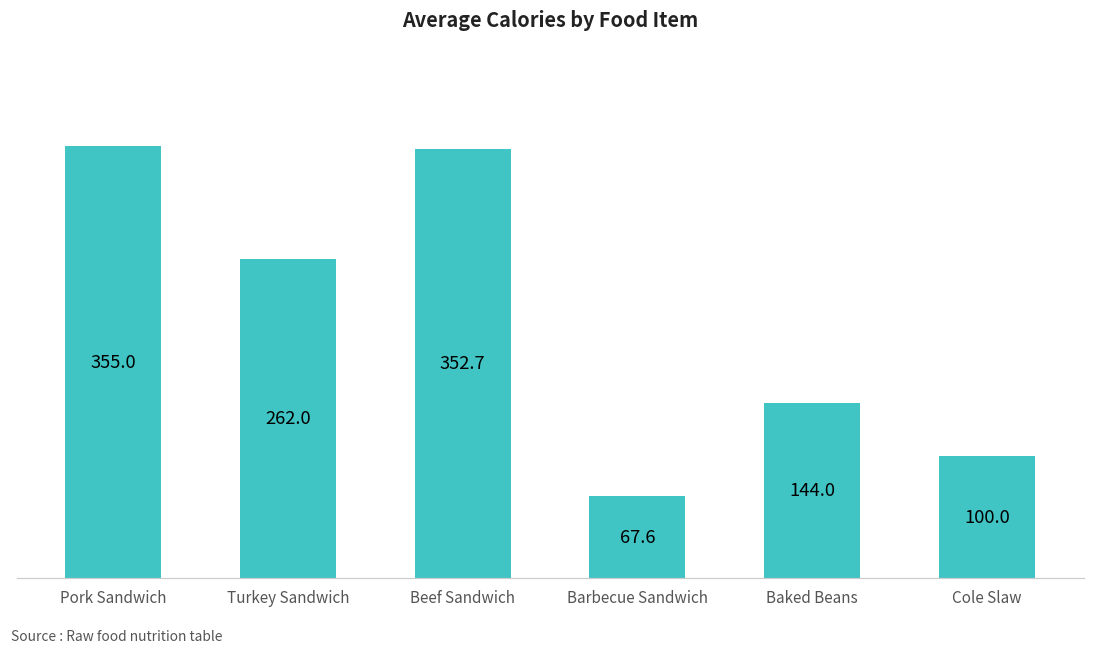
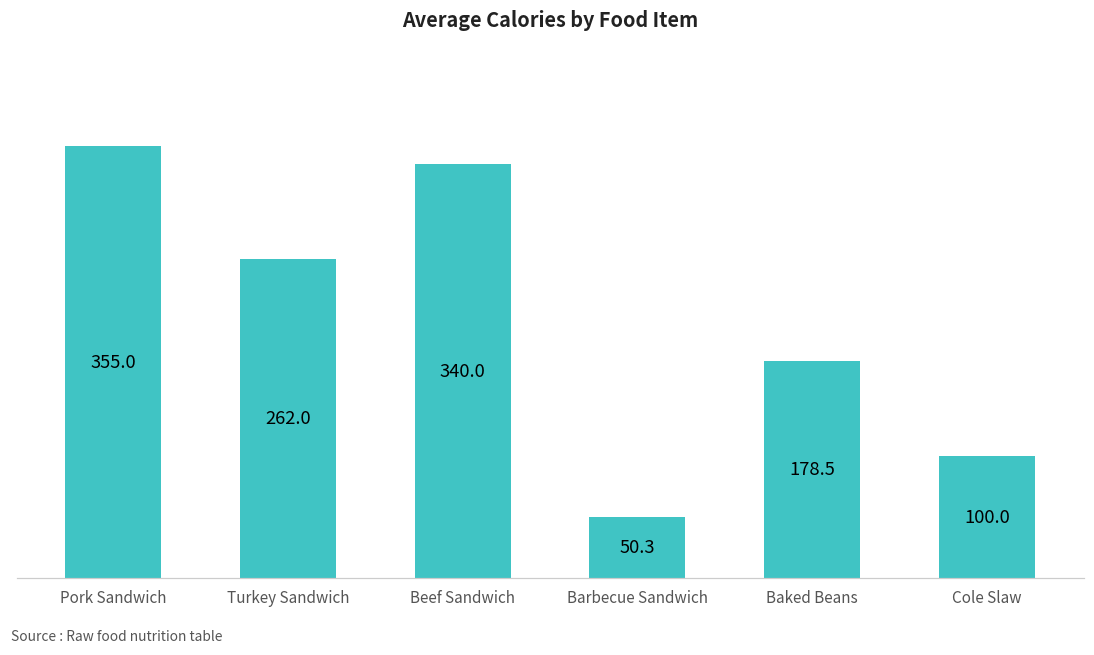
Beef Sandwich: 352.7 -> 340.0
Barbecue Sandwich: 67.6 -> 50.3
Baked Beans: 144.0 -> 178.5
